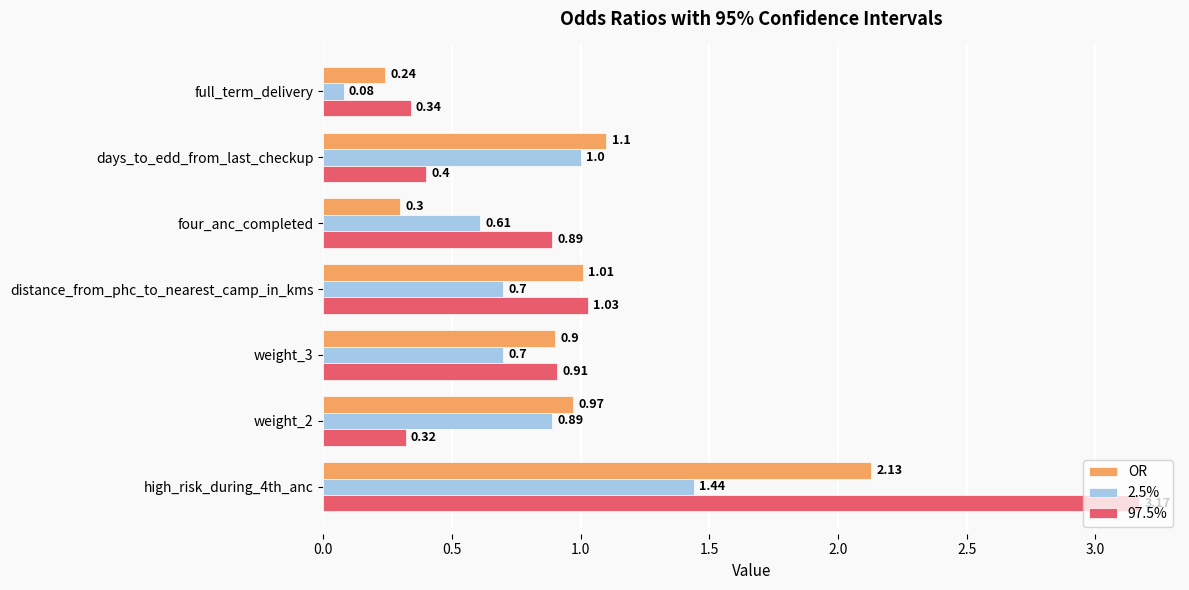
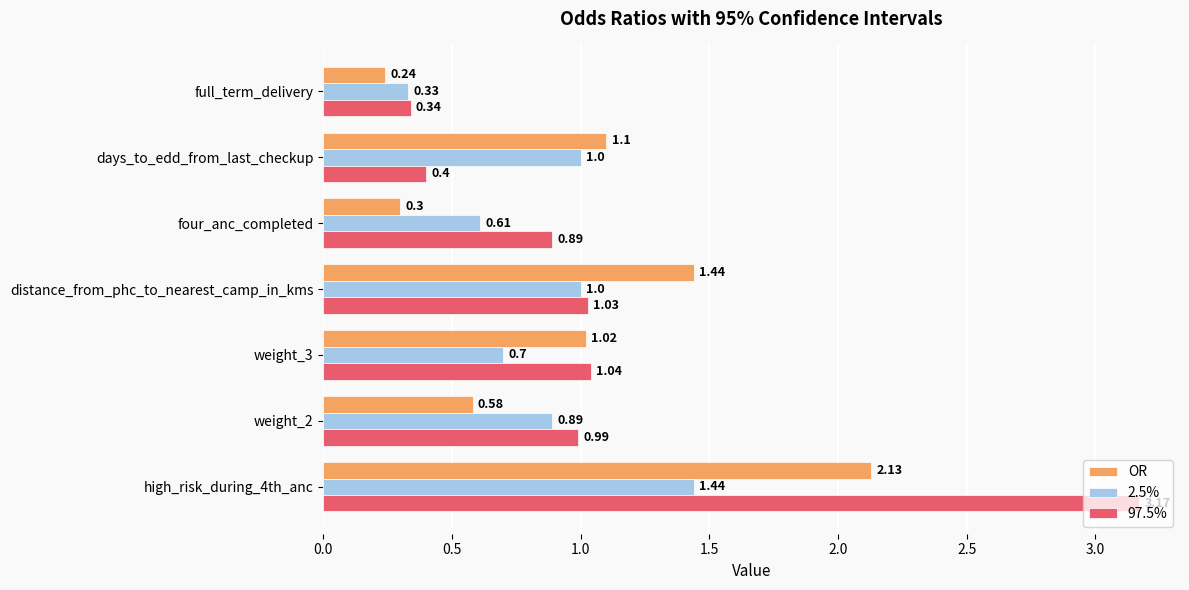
2.5%, full_term_delivery: 0.08 -> 0.33
OR, distance_from_phc_to_nearest_camp_in_kms: 1.01 -> 1.44
2.5%, distance_from_phc_to_nearest_camp_in_kms: 0.7 -> 1.0
OR, weight_3: 0.9 -> 1.02
97.5%, weight_3: 0.91 -> 1.04
OR, weight_2: 0.97 -> 0.58
97.5%, weight_2: 0.32 -> 0.99
